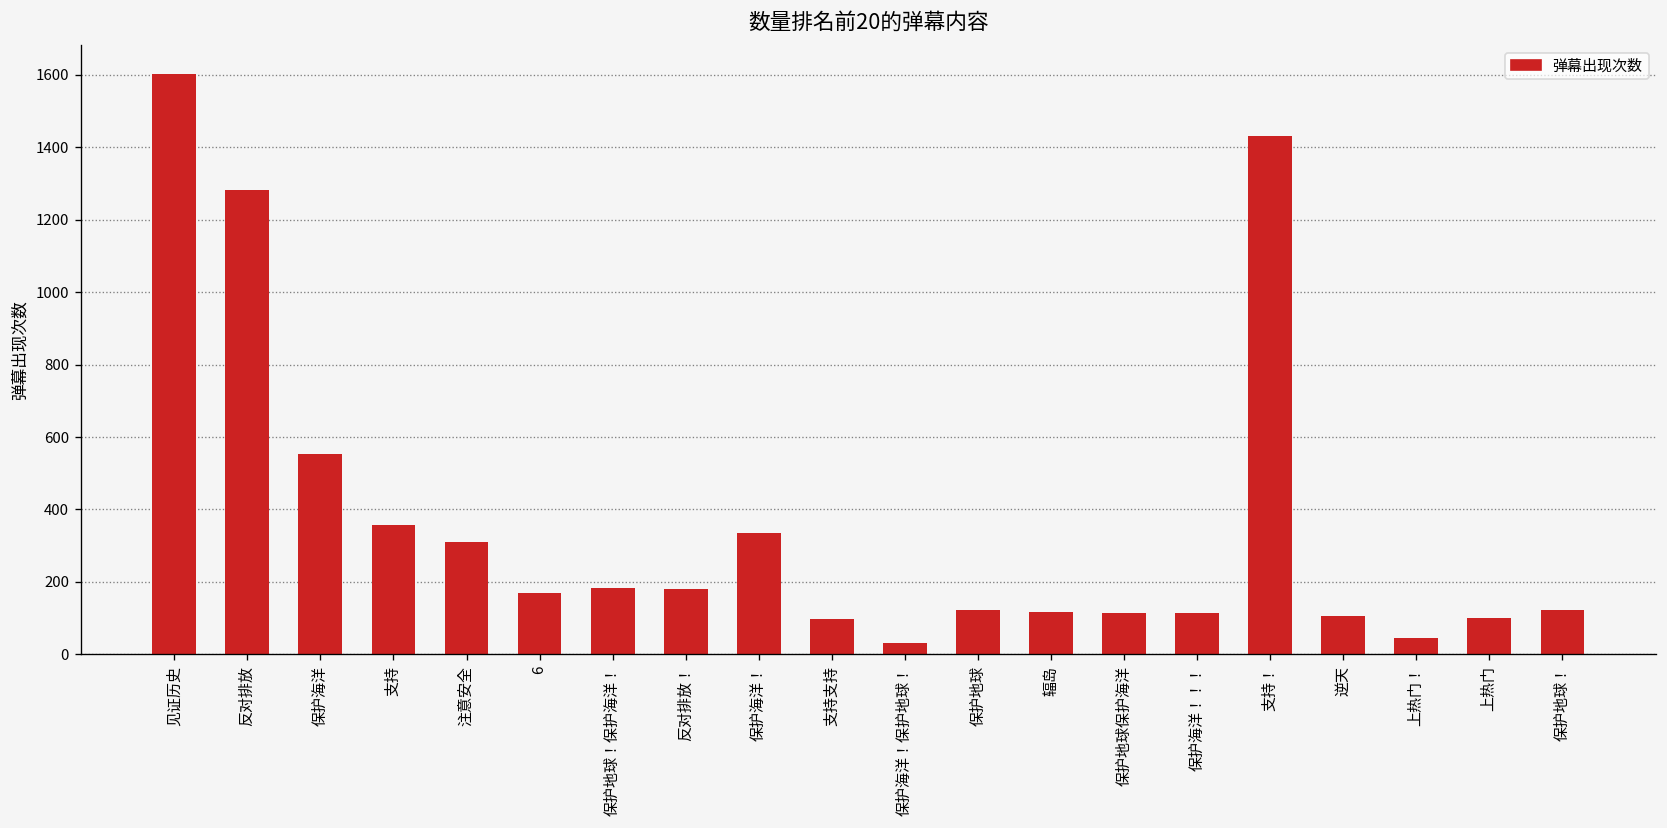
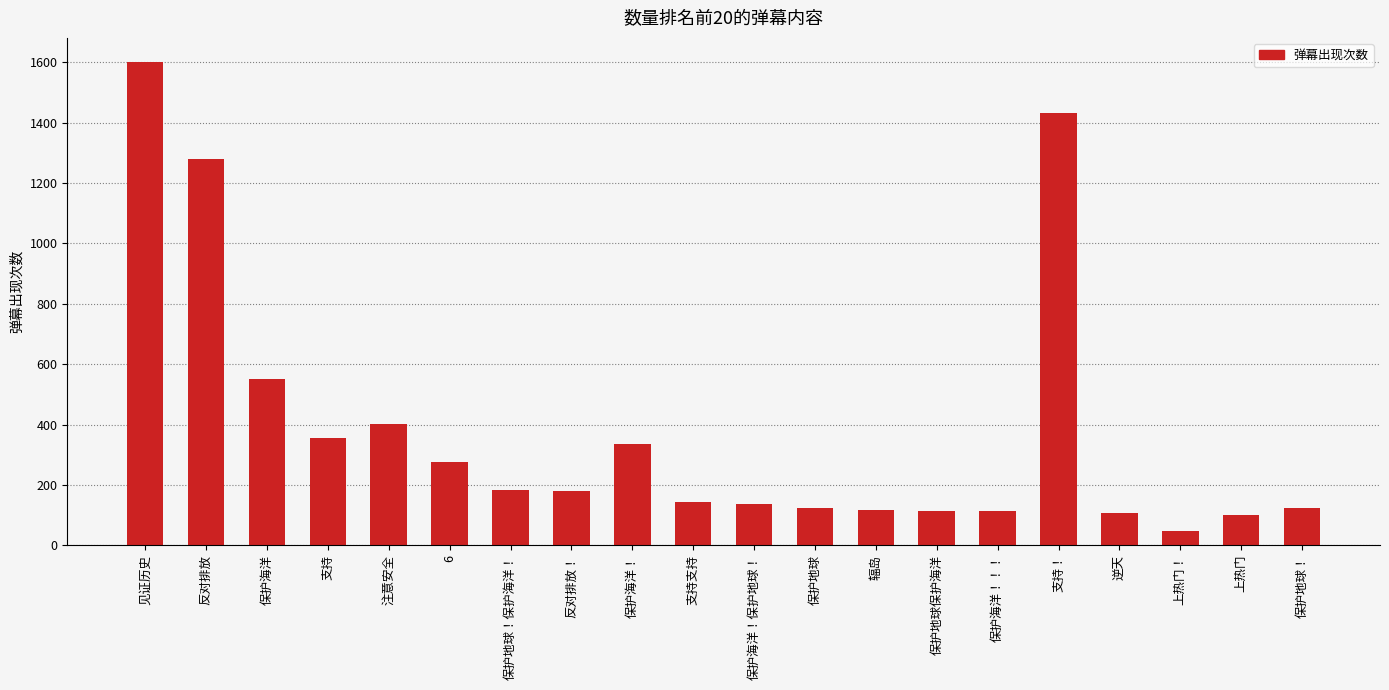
注意安全: 310 -> 400
6: 170 -> 280
支持支持: 100 -> 150
保护海洋！保护地球！: 30 -> 140
